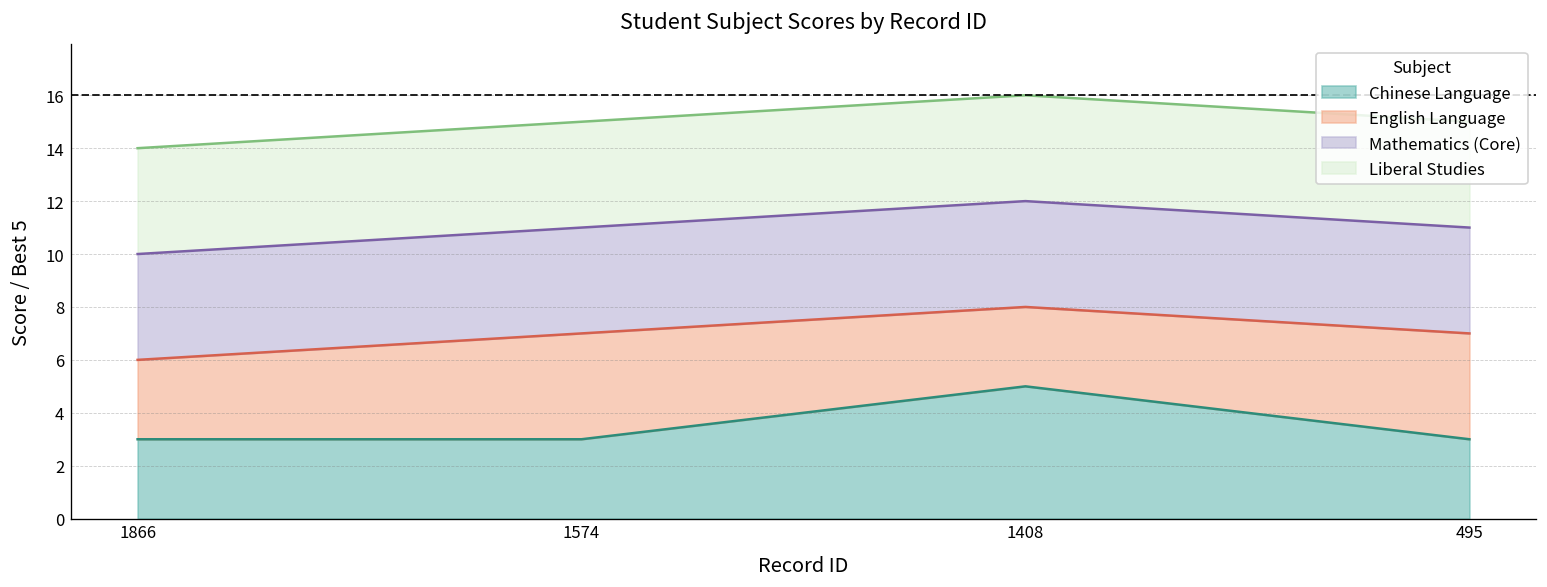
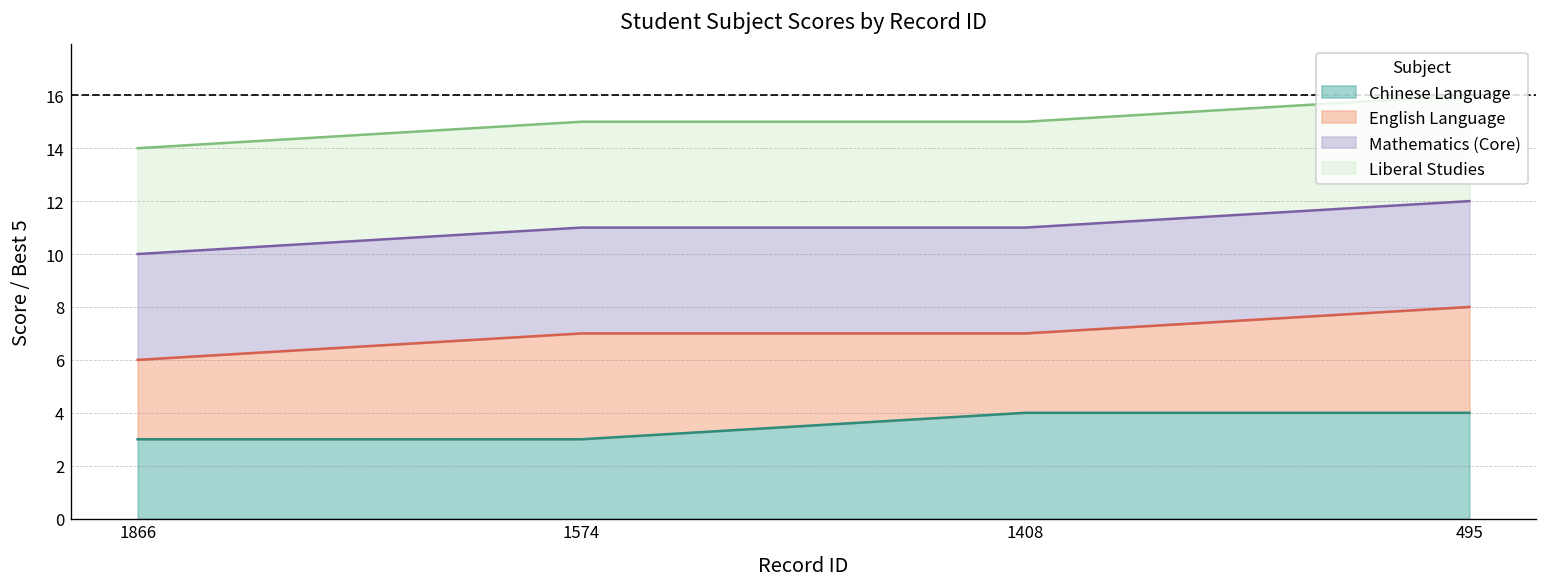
Chinese Language, 1408: 5 -> 4
Chinese Language, 495: 3 -> 4
